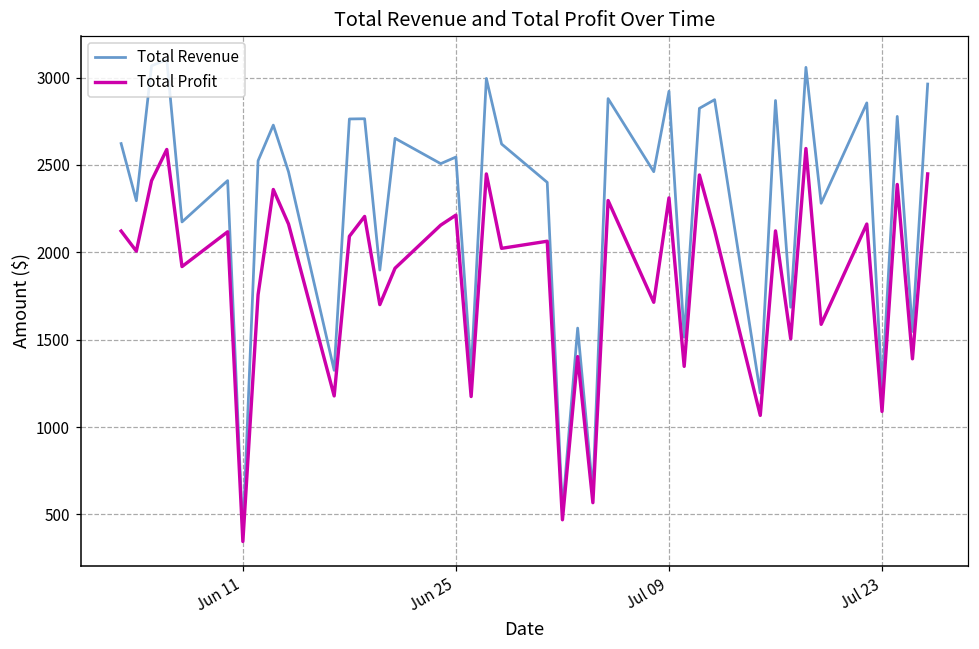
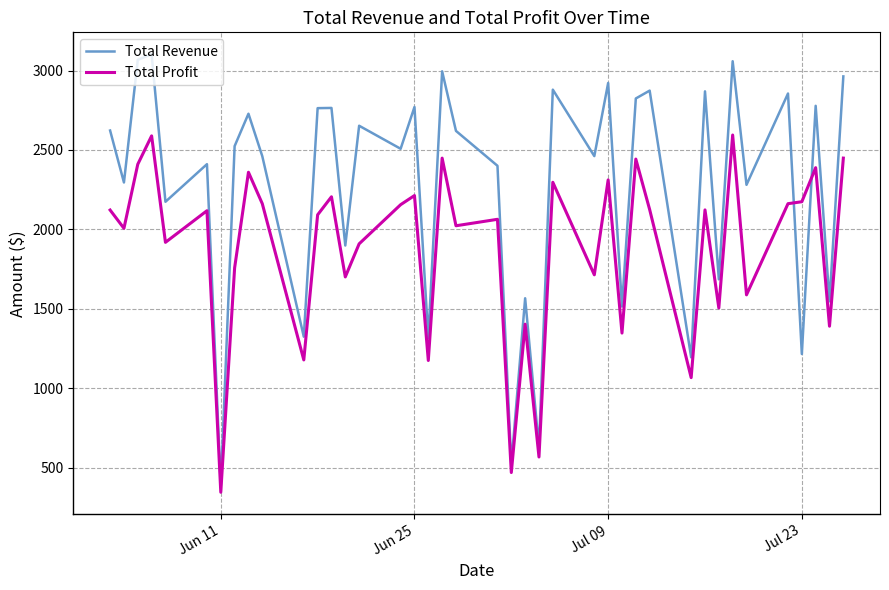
Total Revenue, Jun 25: 2550 -> 2770
Total Profit, Jul 23: 1090 -> 2170
